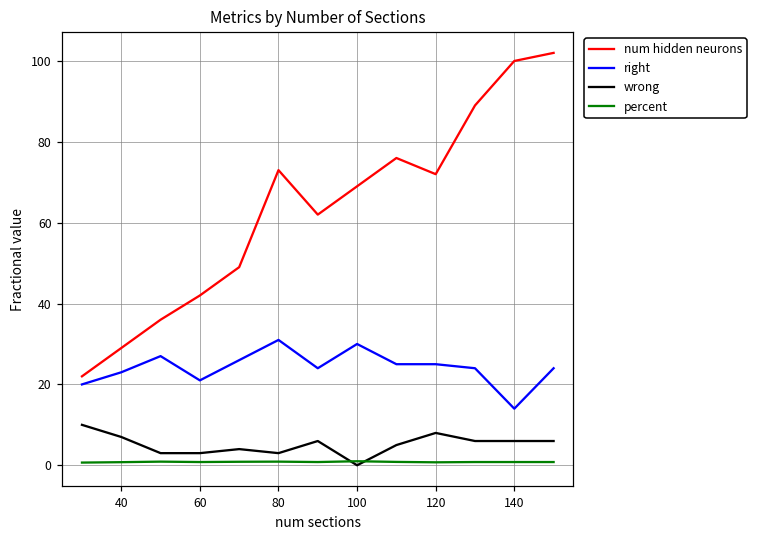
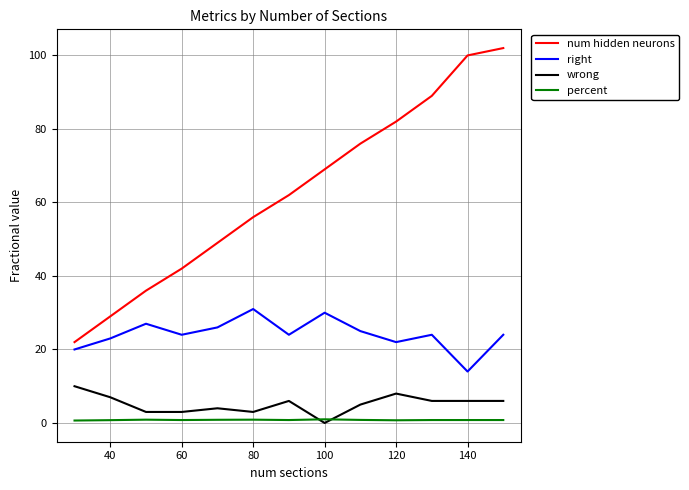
right, 60: 21 -> 24
num hidden neurons, 80: 73 -> 56
num hidden neurons, 120: 72 -> 82
right, 120: 25 -> 22
